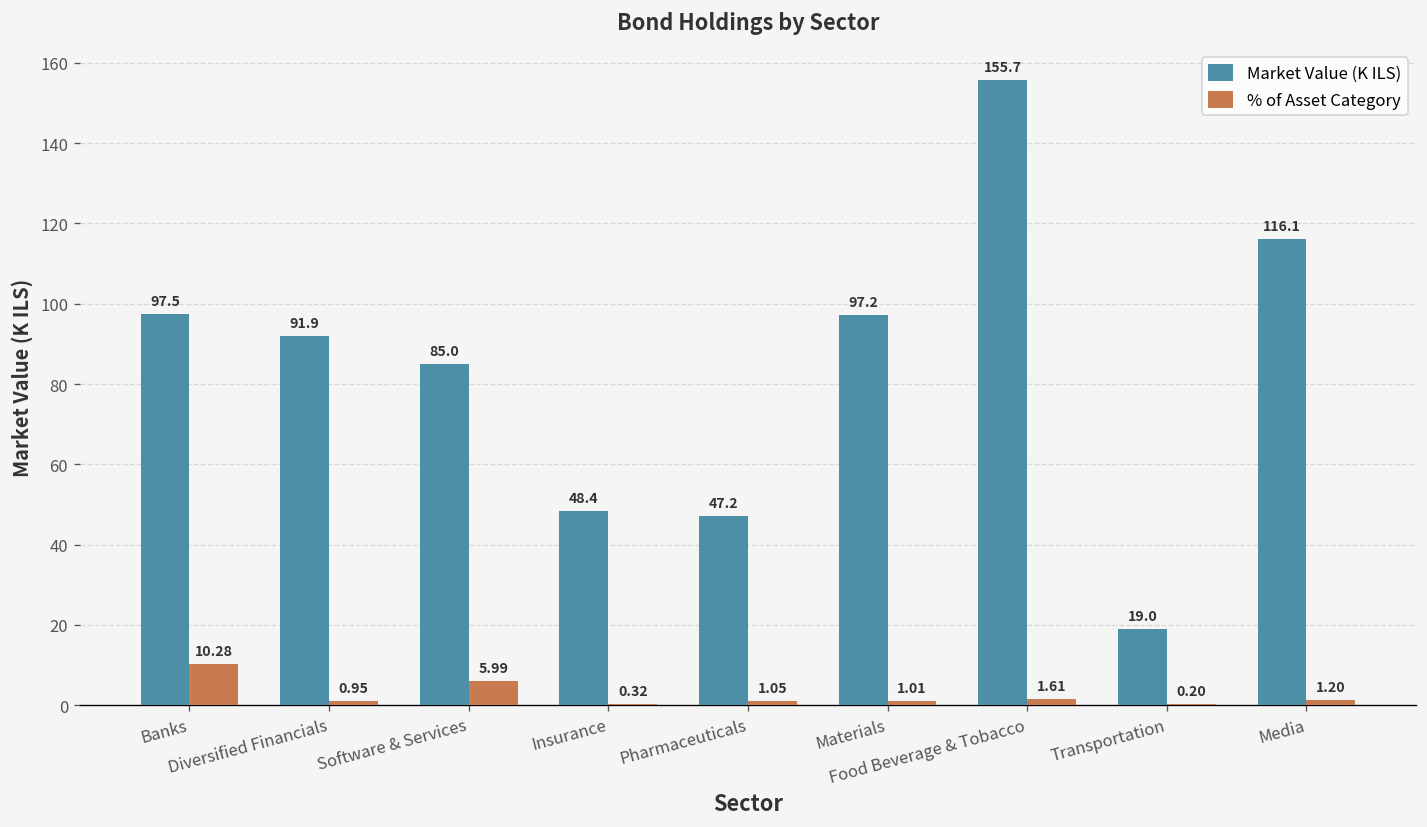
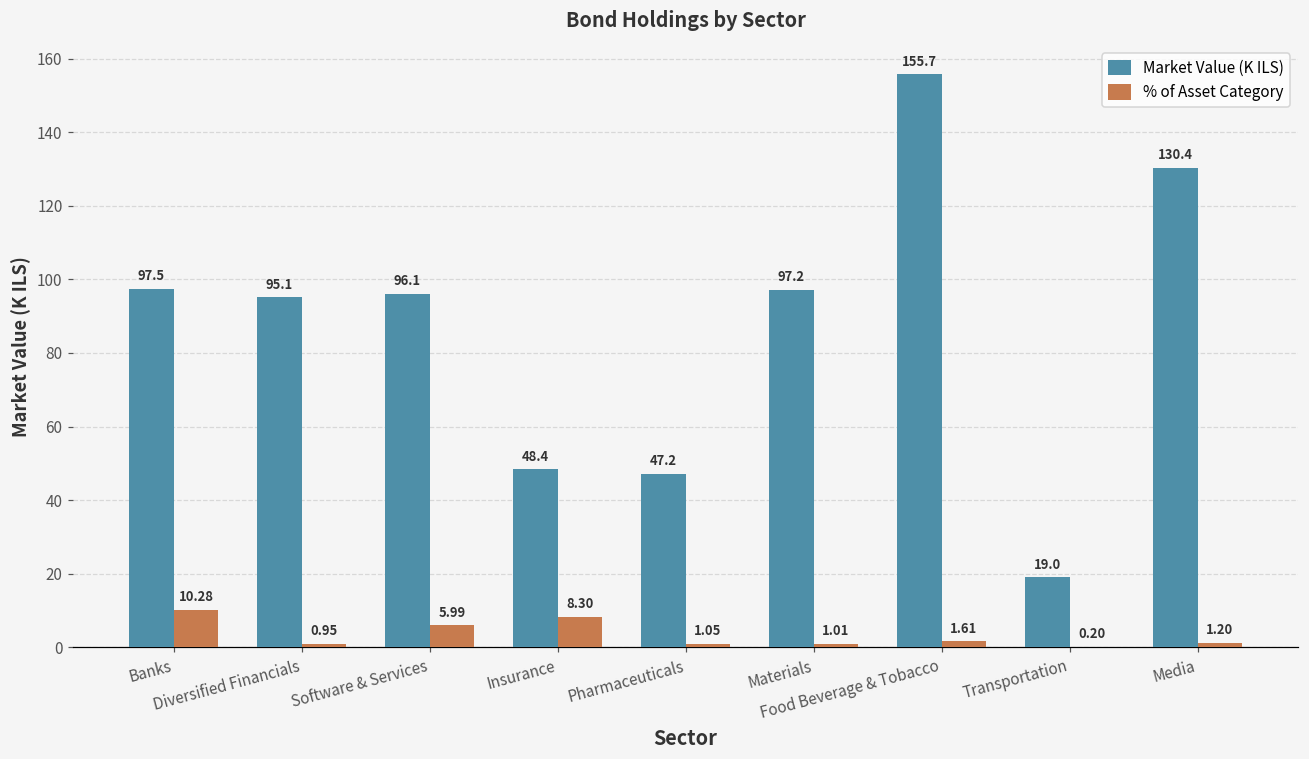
Market Value (K ILS), Diversified Financials: 91.9 -> 95.1
Market Value (K ILS), Software & Services: 85.0 -> 96.1
% of Asset Category, Insurance: 0.32 -> 8.30
Market Value (K ILS), Media: 116.1 -> 130.4
